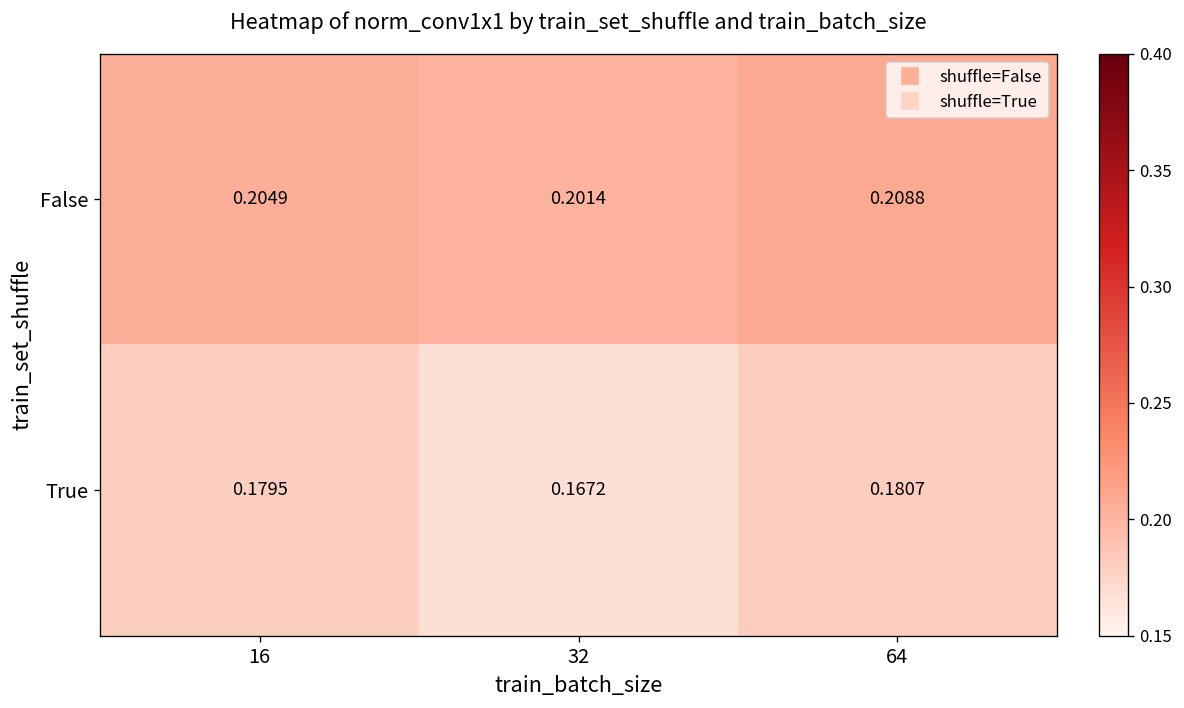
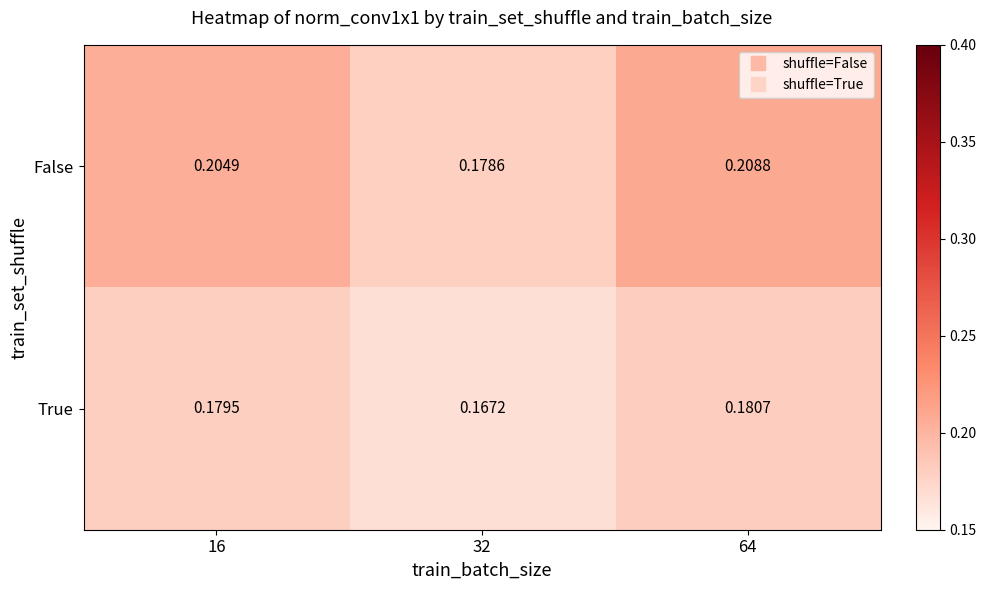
False, 32: 0.2014 -> 0.1786
